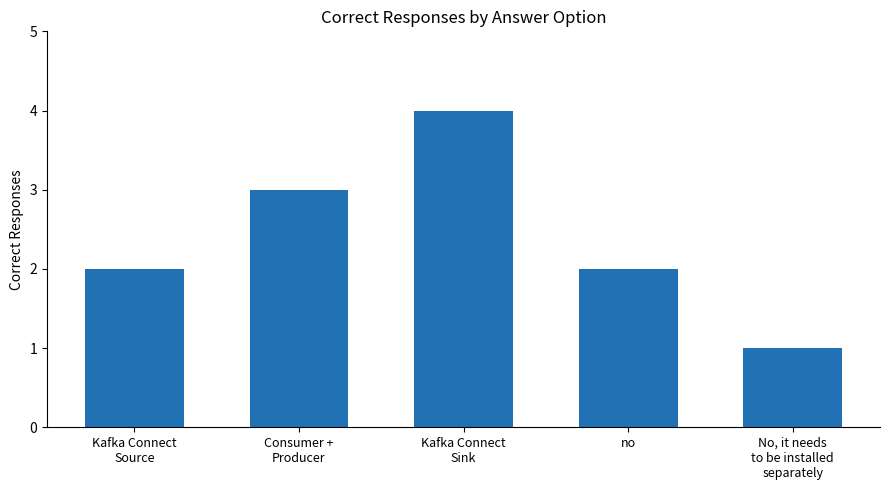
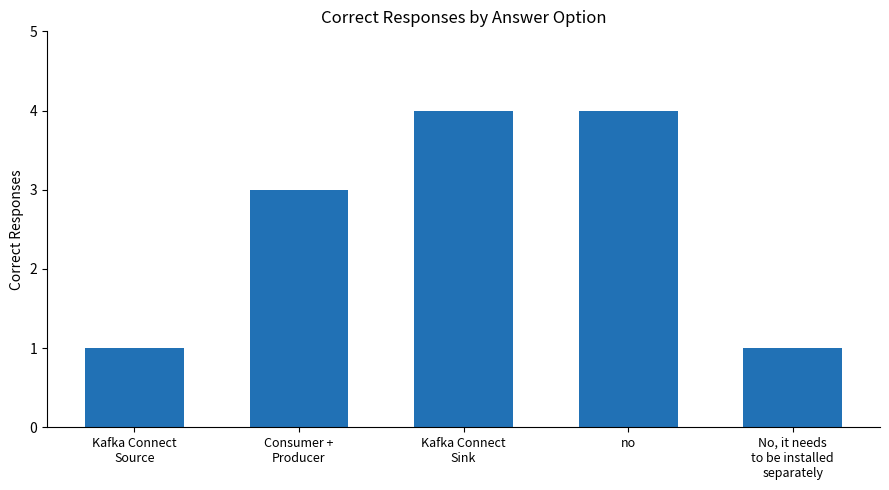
Kafka Connect Source: 2 -> 1
no: 2 -> 4
